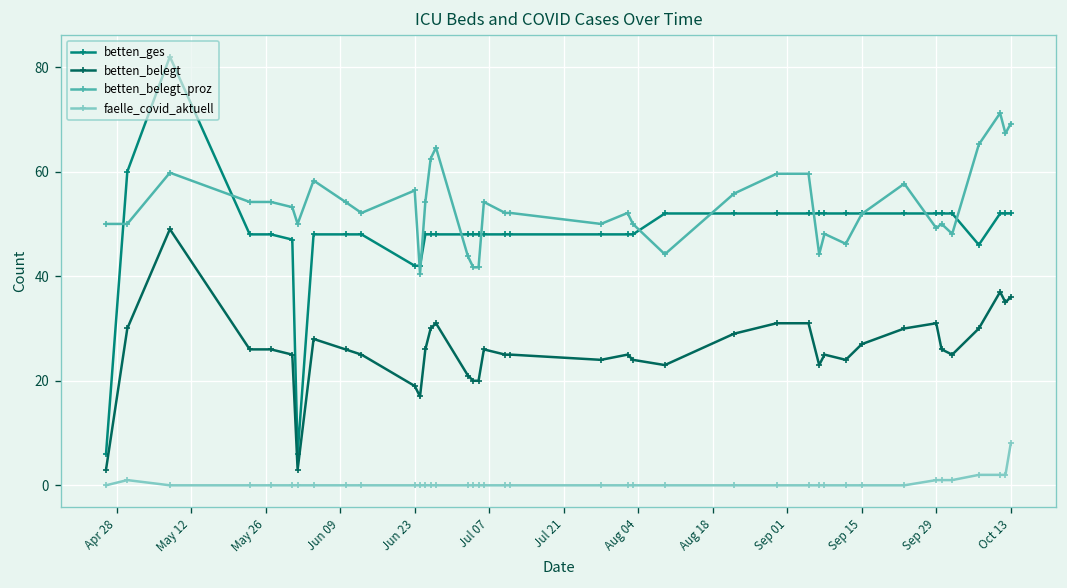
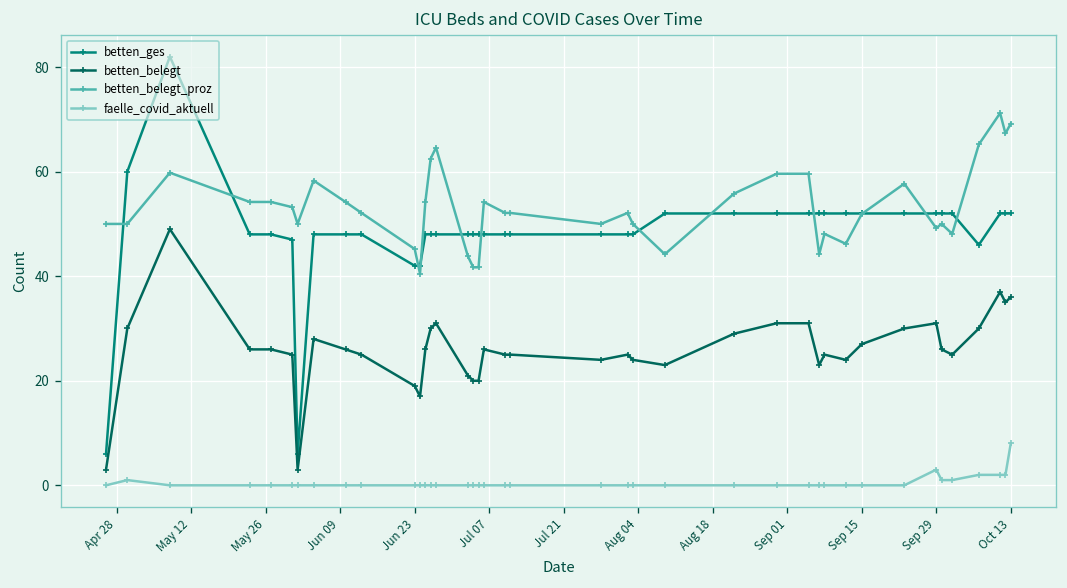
betten_belegt_proz, Jun 23: 56 -> 45
faelle_covid_aktuell, Sep 29: 1 -> 3
